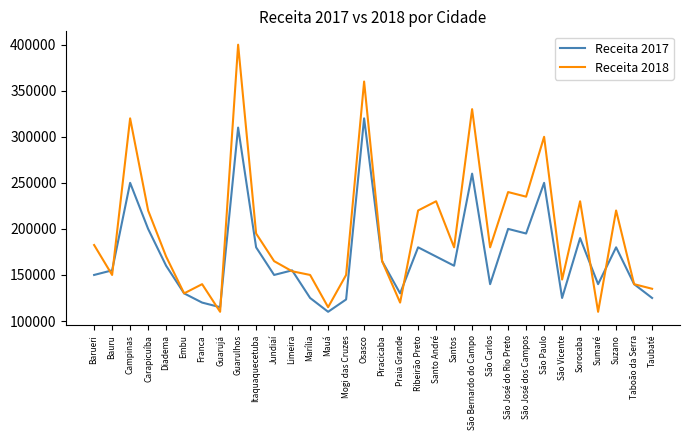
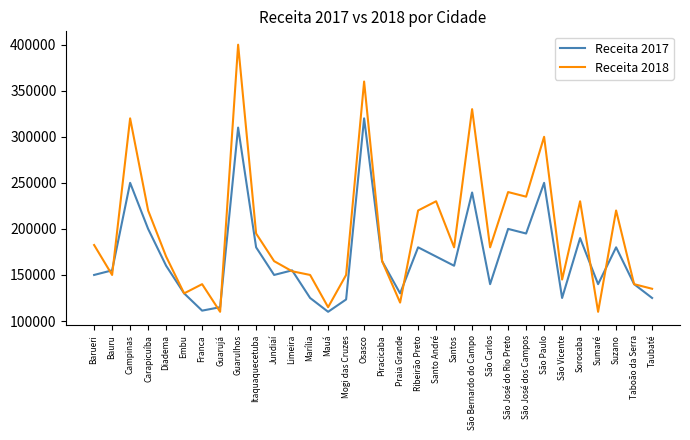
Receita 2017, Franca: 120000 -> 110000
Receita 2017, São Bernardo do Campo: 260000 -> 240000
